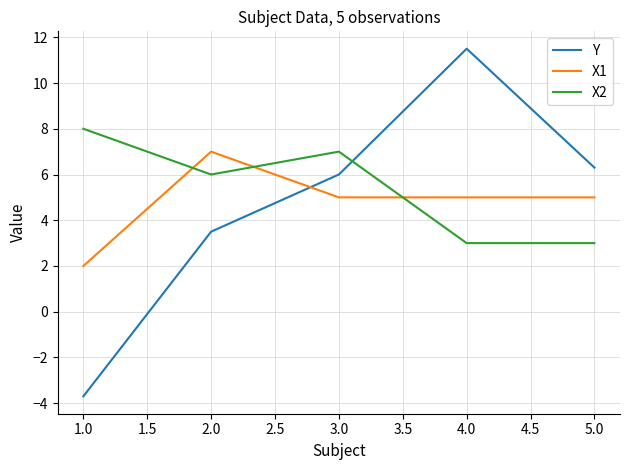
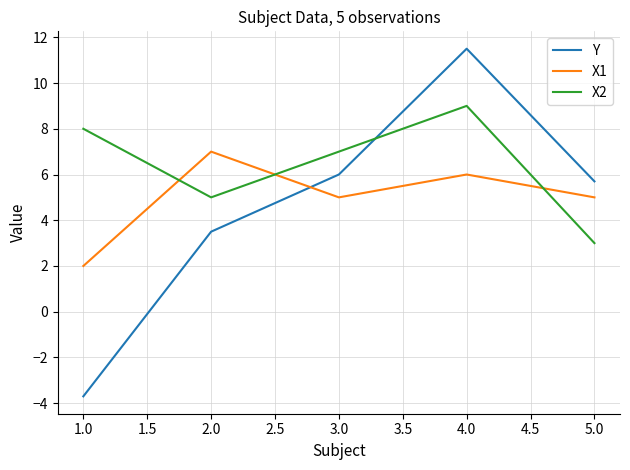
X2, 2.0: 6 -> 5
X1, 4.0: 5 -> 6
X2, 4.0: 3 -> 9
Y, 5.0: 6.3 -> 5.7
